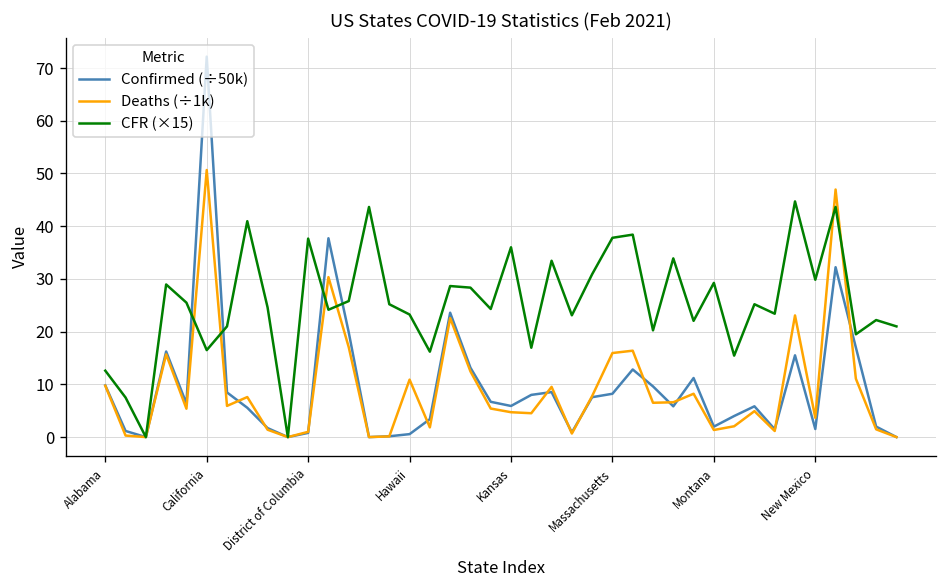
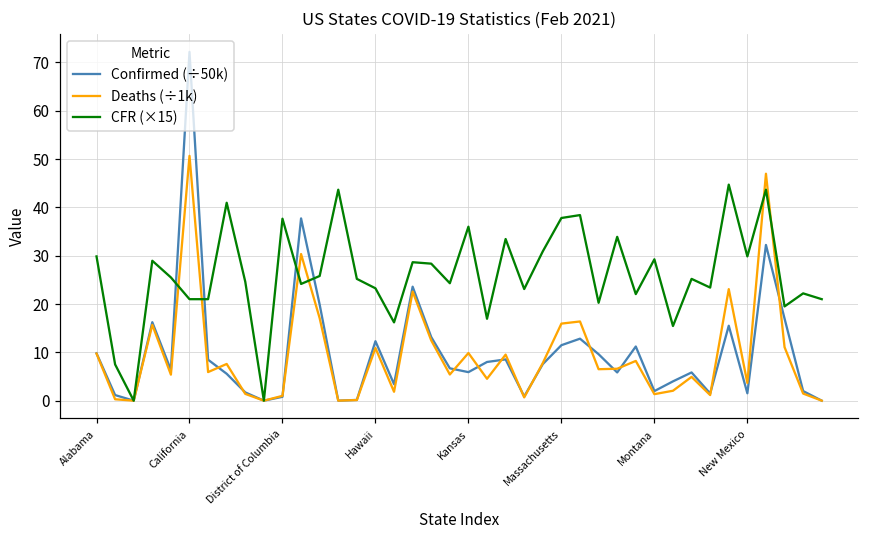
CFR (×15), Alabama: 13 -> 30
CFR (×15), California: 17 -> 21
Confirmed (÷50k), Hawaii: 1 -> 12
Deaths (÷1k), Kansas: 5 -> 10
Confirmed (÷50k), Massachusetts: 8 -> 11
